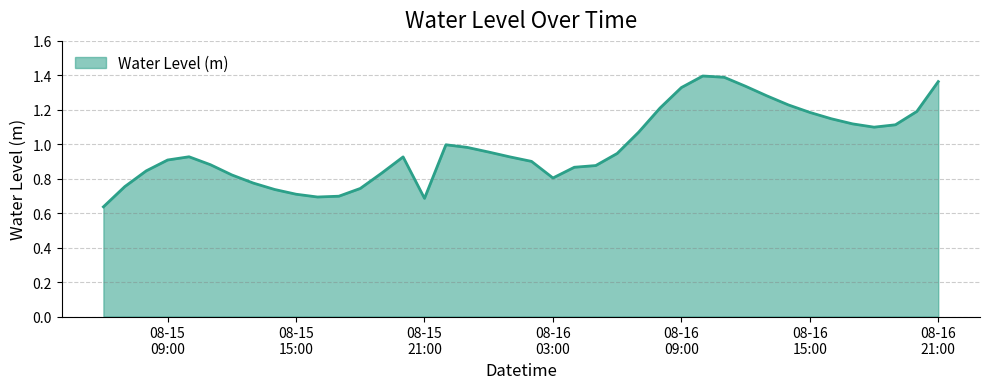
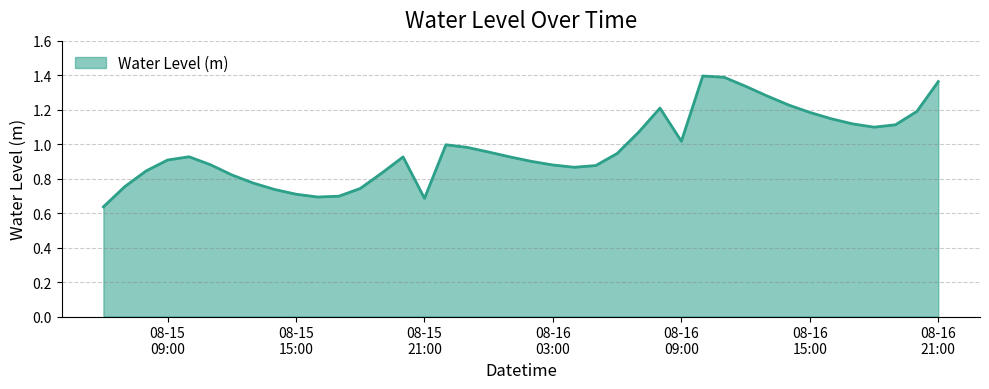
08-16 03:00: 0.80 -> 0.88
08-16 09:00: 1.33 -> 1.02
